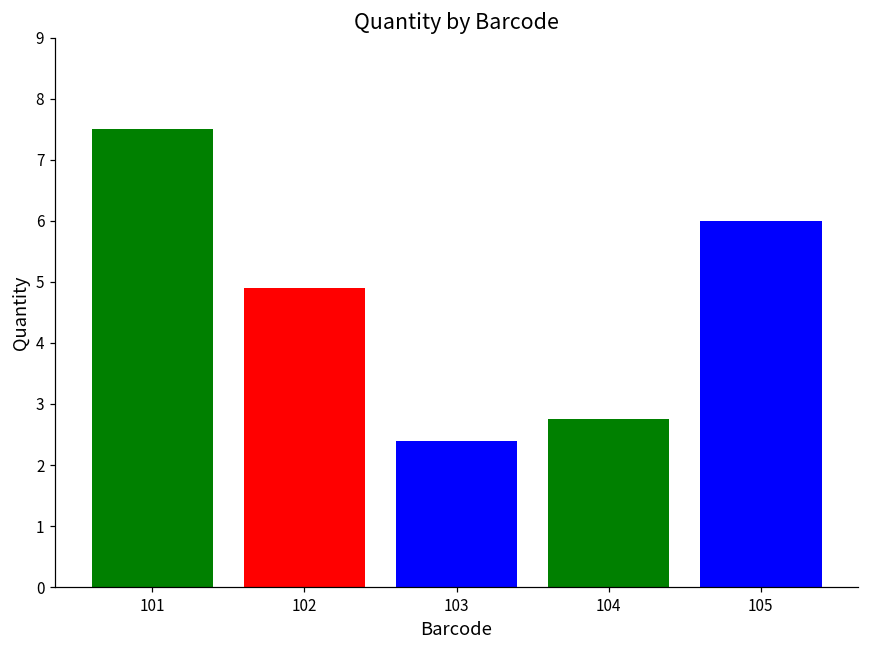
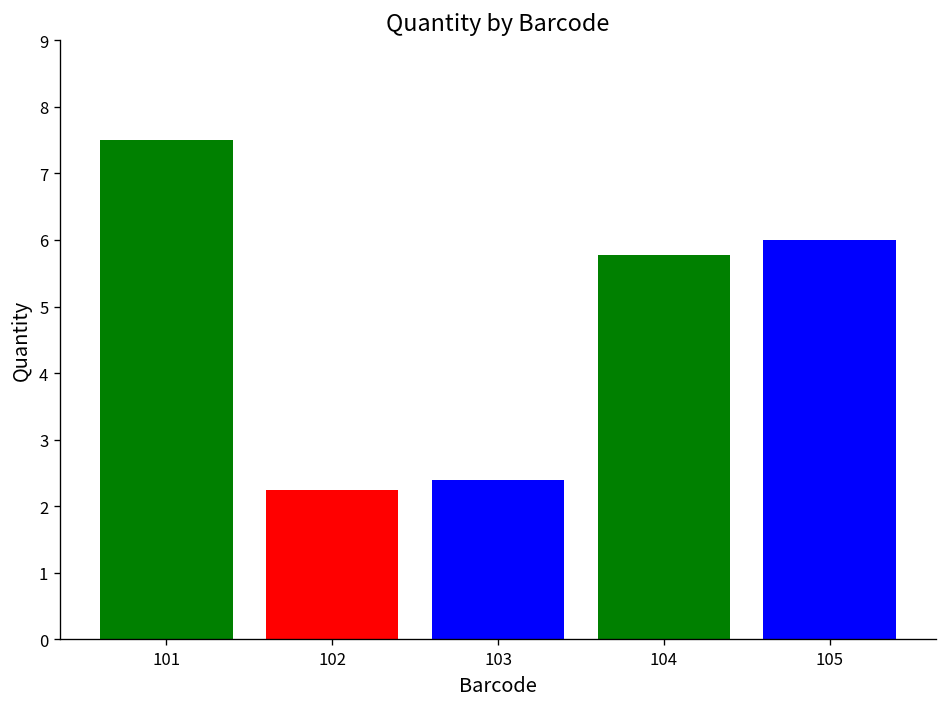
102: 4.9 -> 2.3
104: 2.8 -> 5.8
